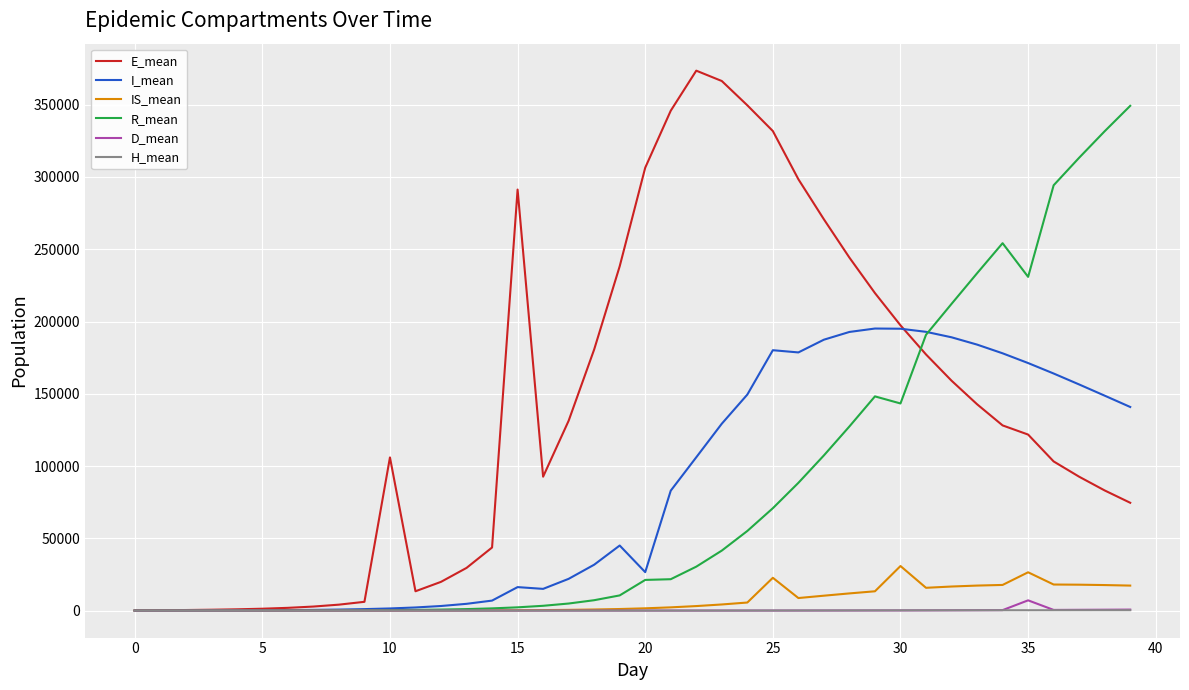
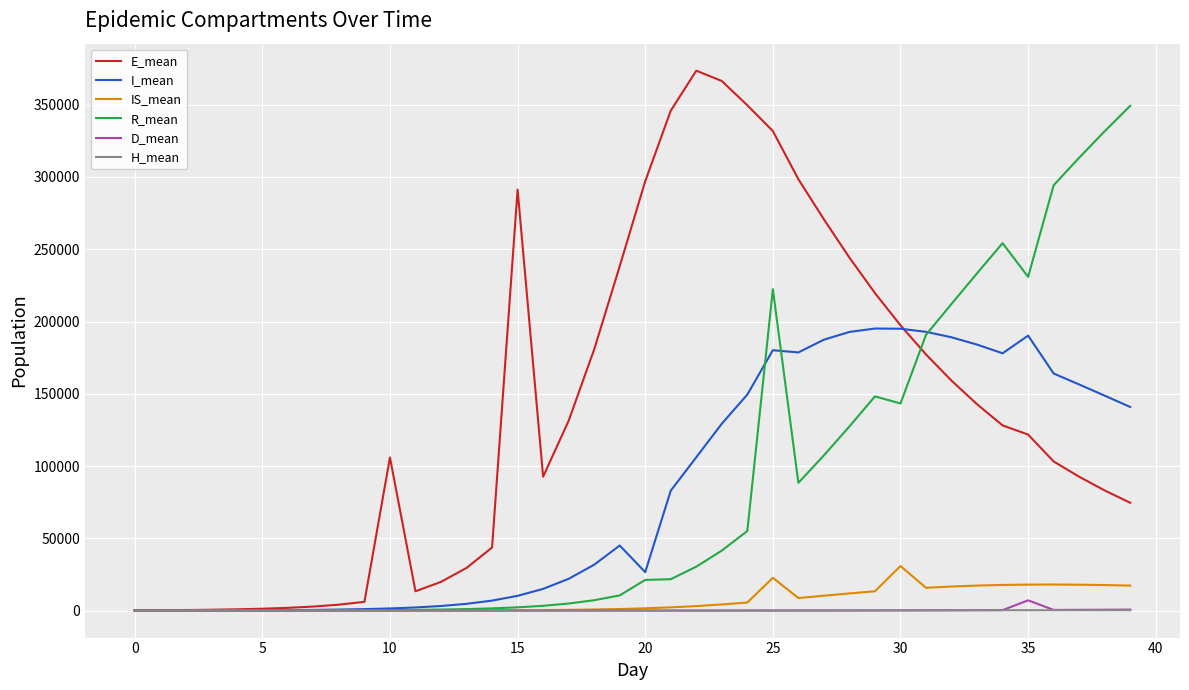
I_mean, 15: 16000 -> 10000
E_mean, 20: 306000 -> 297000
R_mean, 25: 71000 -> 222000
I_mean, 35: 171000 -> 190000
IS_mean, 35: 27000 -> 18000
